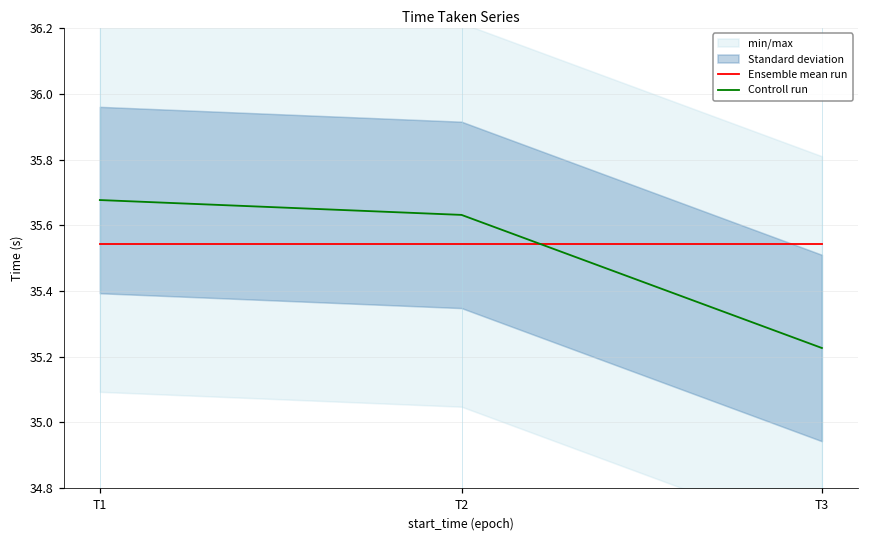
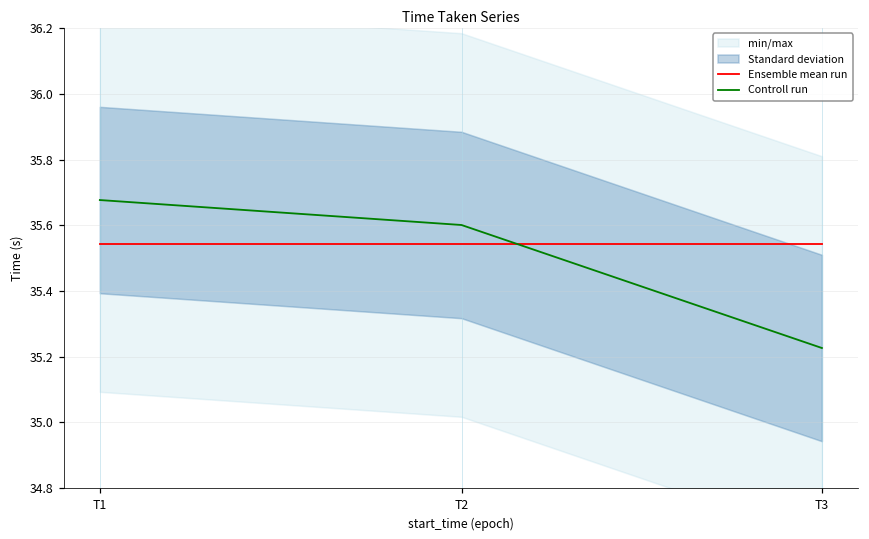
Controll run, T2: 35.63 -> 35.60
